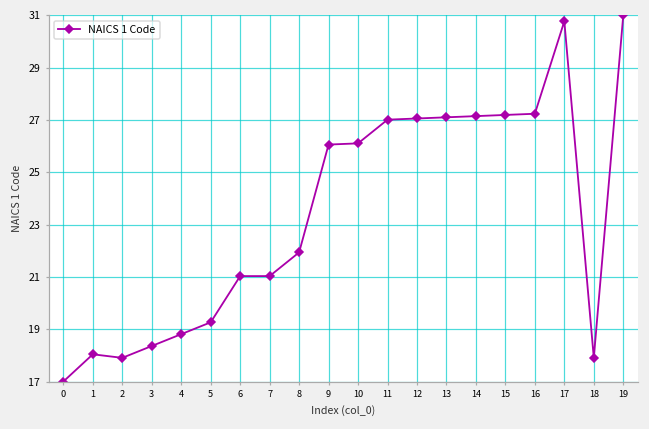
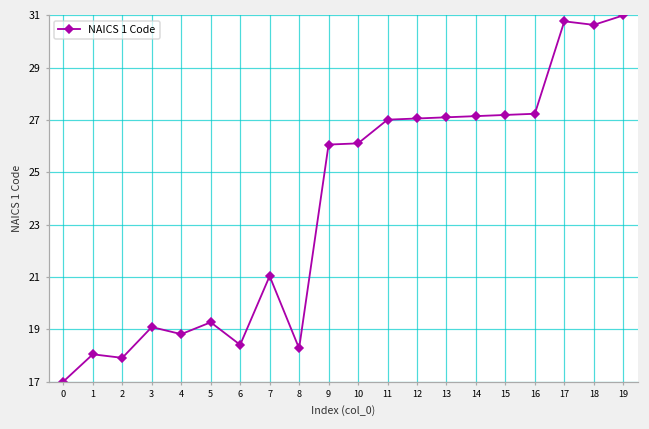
3: 18.4 -> 19.1
6: 21.0 -> 18.4
8: 21.9 -> 18.3
18: 17.9 -> 30.6
